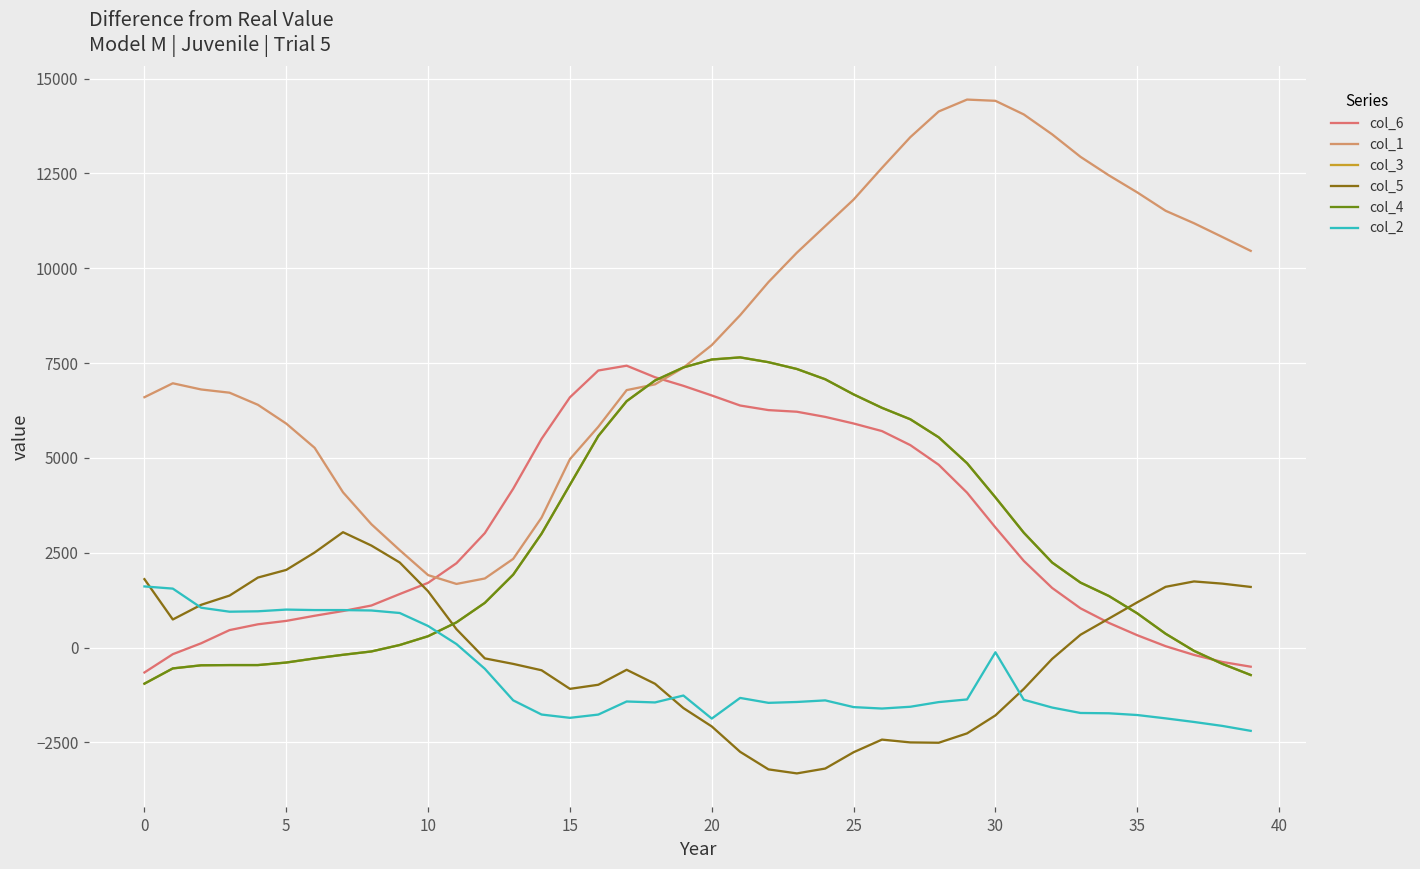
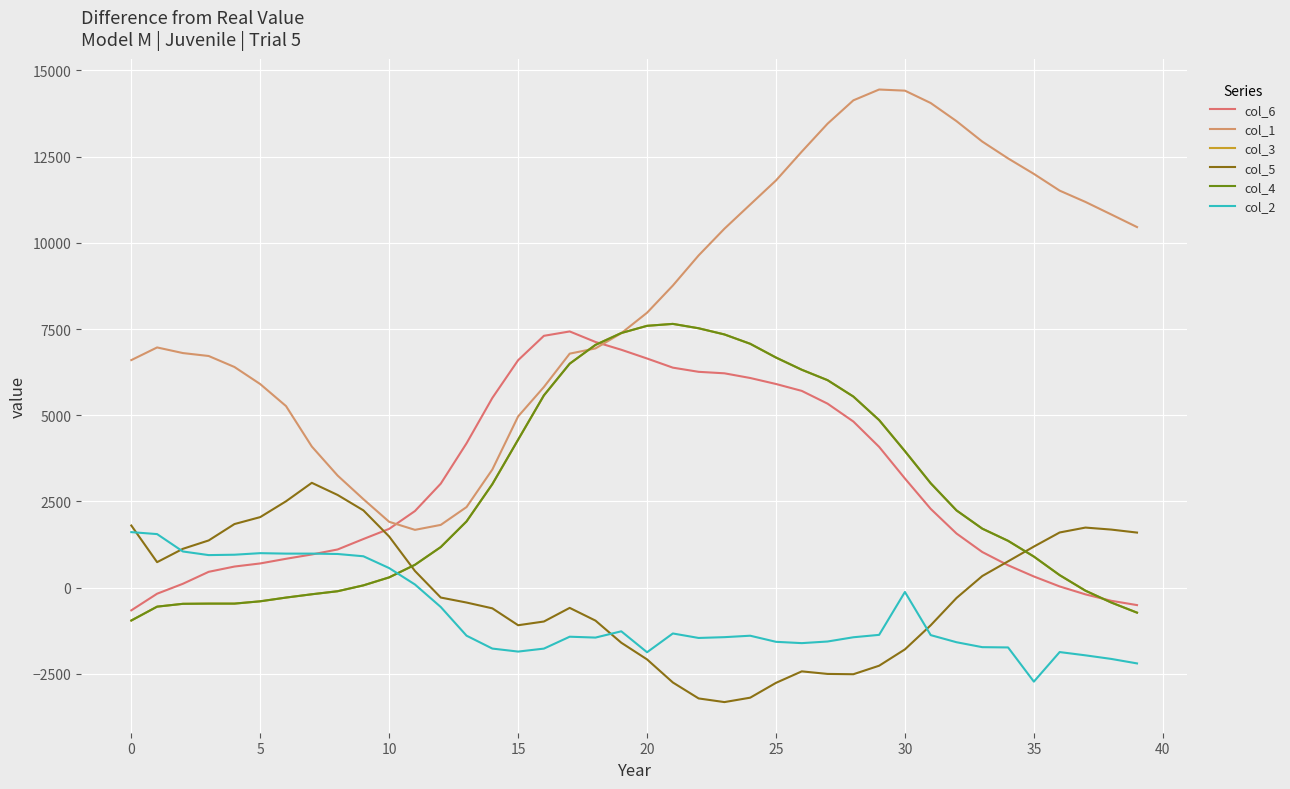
col_2, 35: -1800 -> -2700
